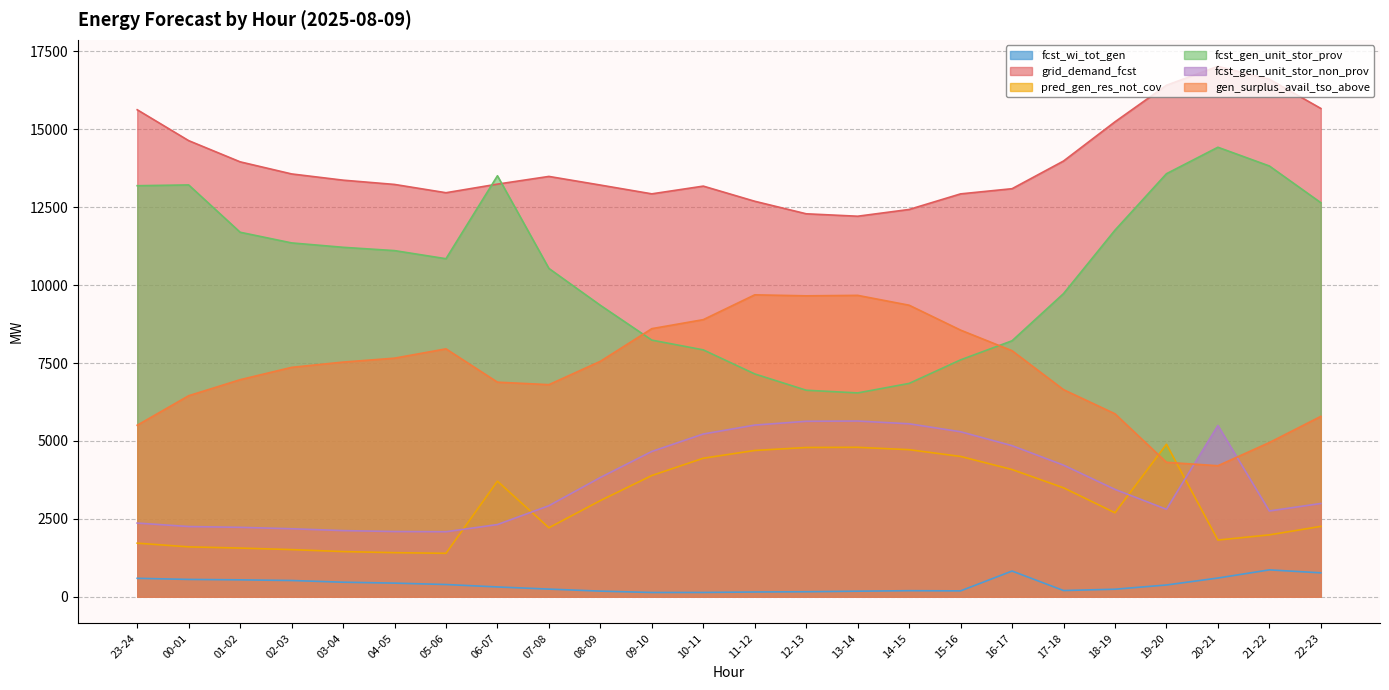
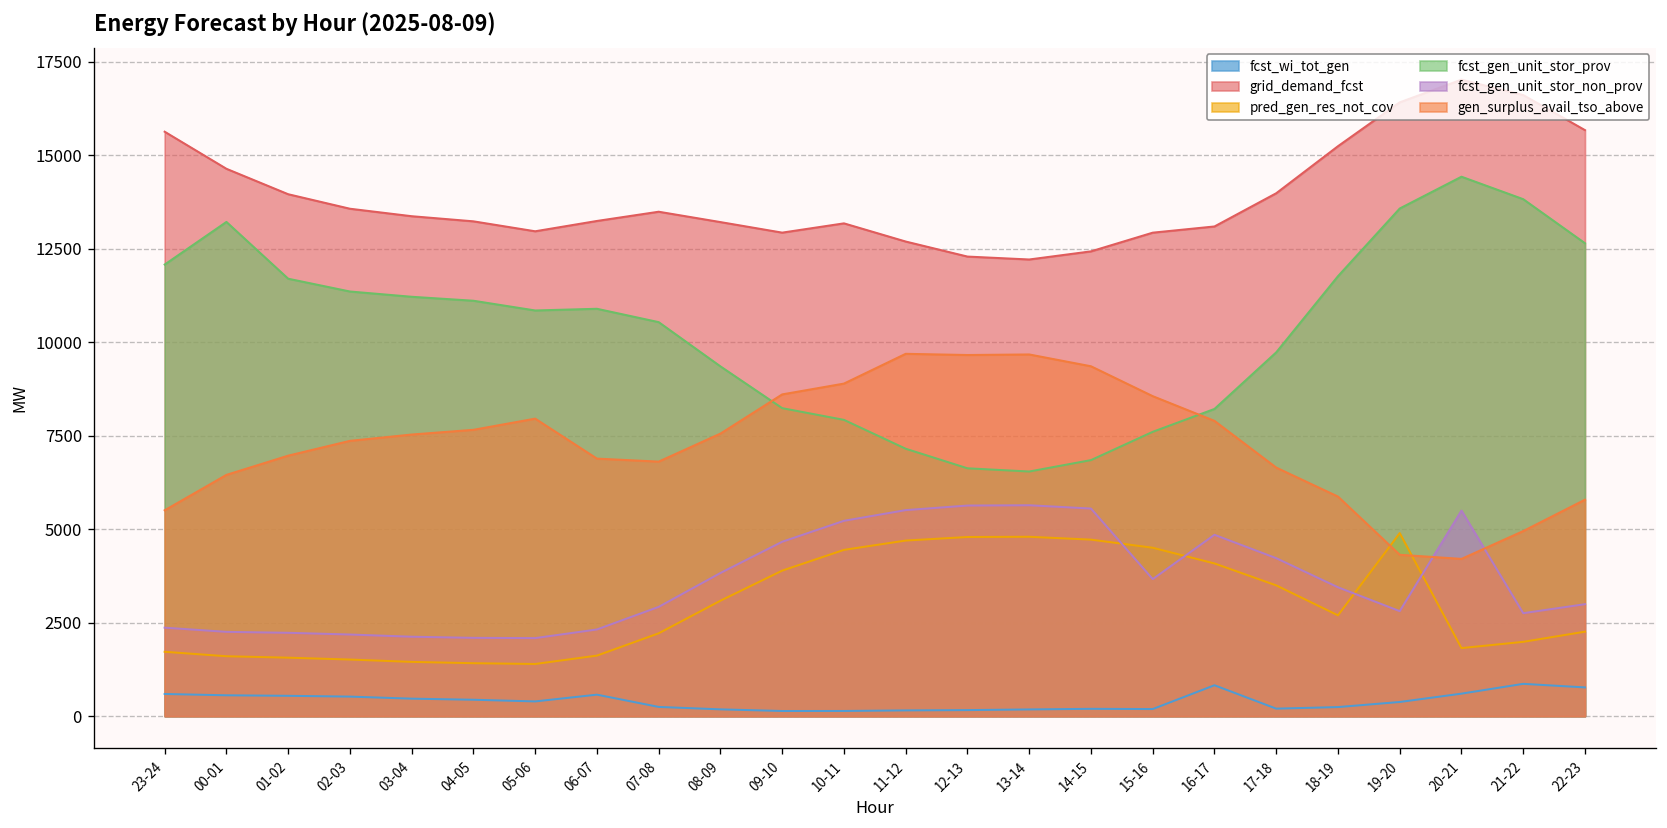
fcst_gen_unit_stor_prov, 23-24: 13200 -> 12100
fcst_wi_tot_gen, 06-07: 300 -> 600
pred_gen_res_not_cov, 06-07: 3700 -> 1600
fcst_gen_unit_stor_prov, 06-07: 13500 -> 10900
fcst_gen_unit_stor_non_prov, 15-16: 5300 -> 3700
